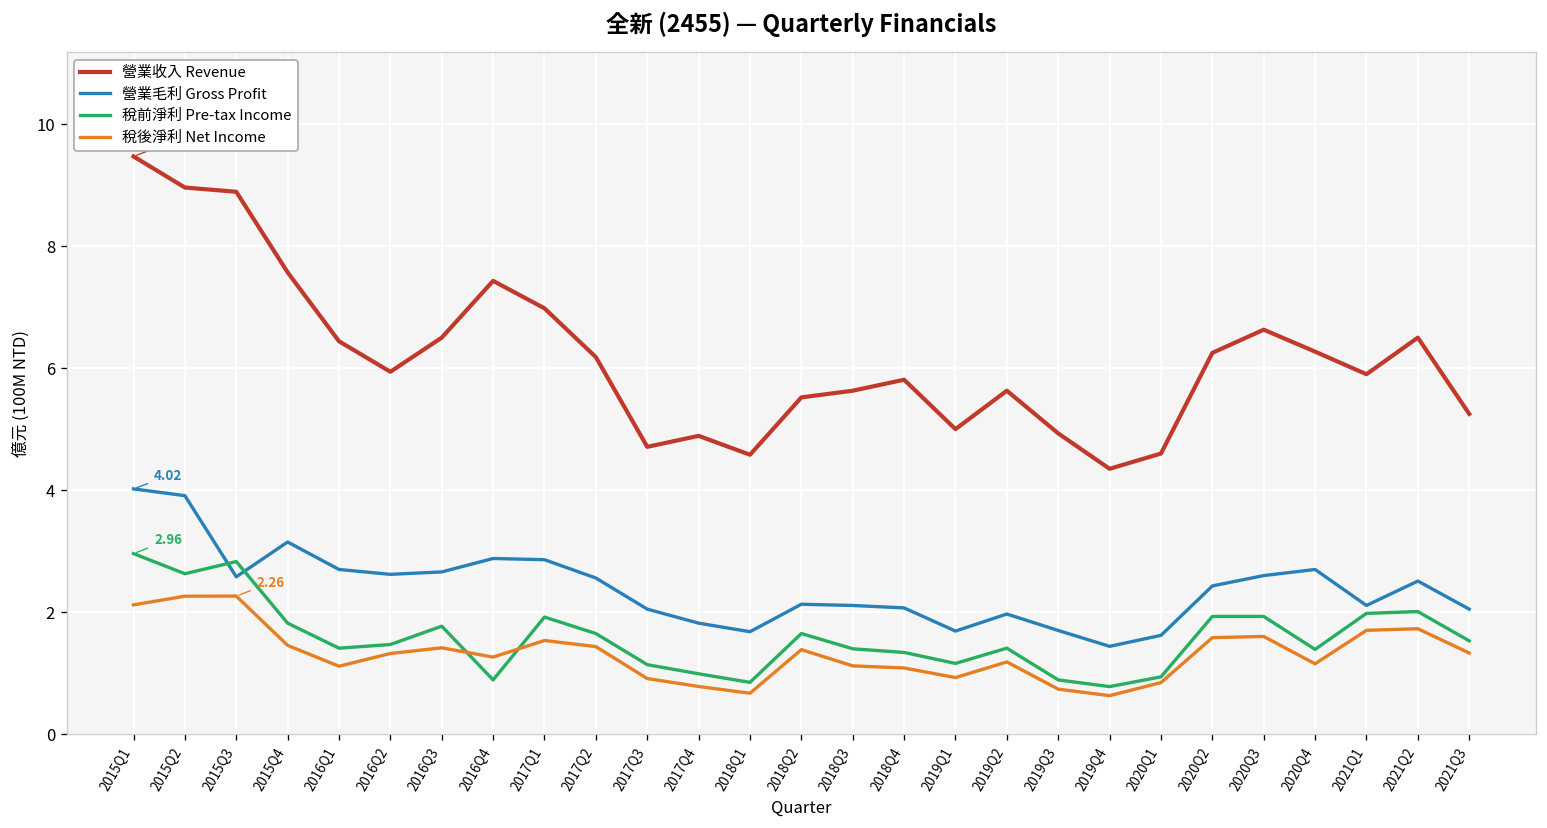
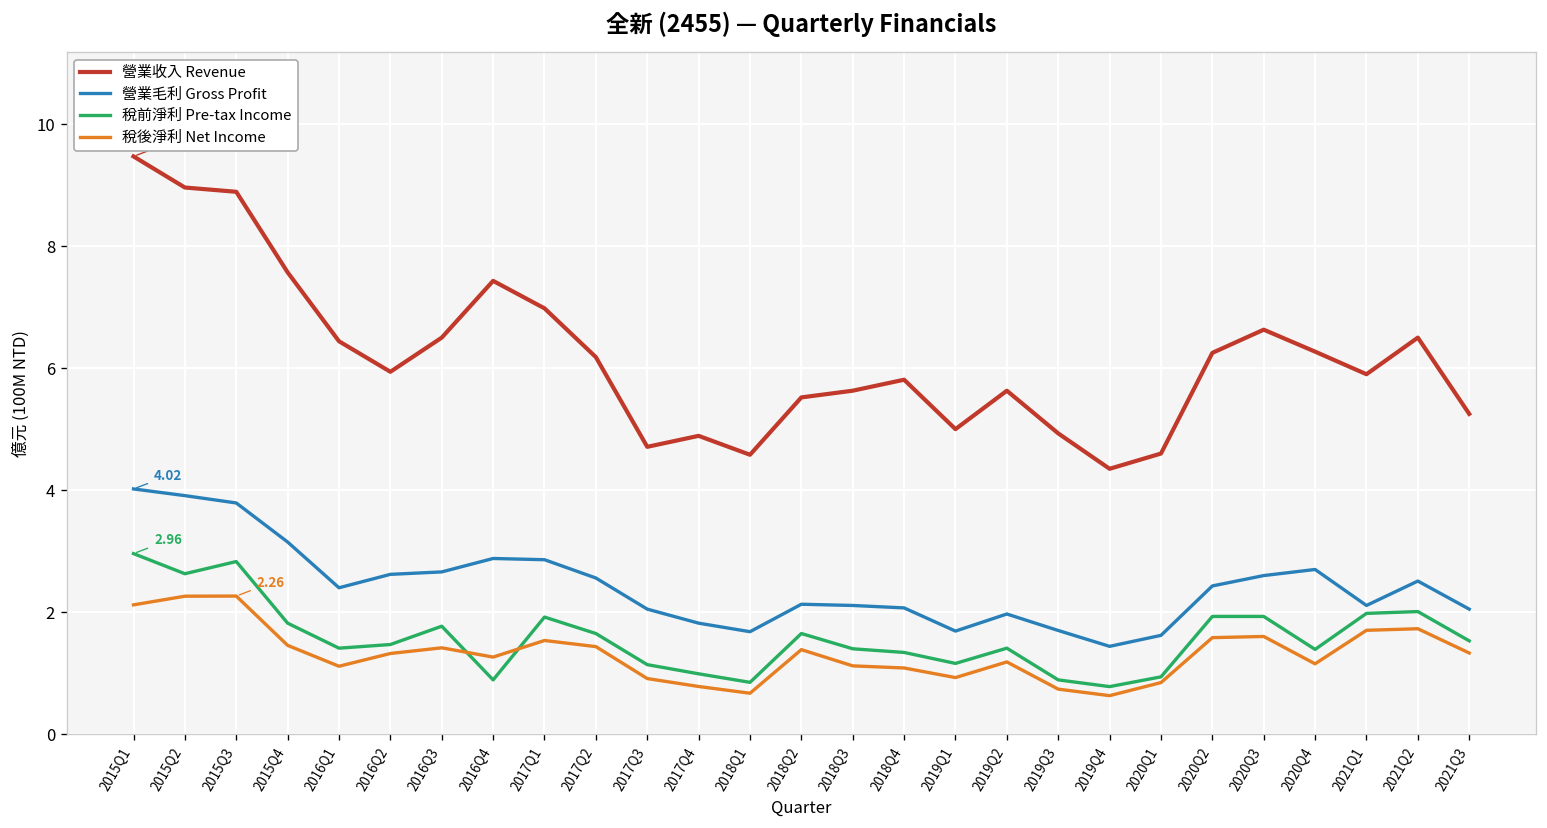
營業毛利 Gross Profit, 2015Q3: 2.6 -> 3.8
營業毛利 Gross Profit, 2016Q1: 2.7 -> 2.4
